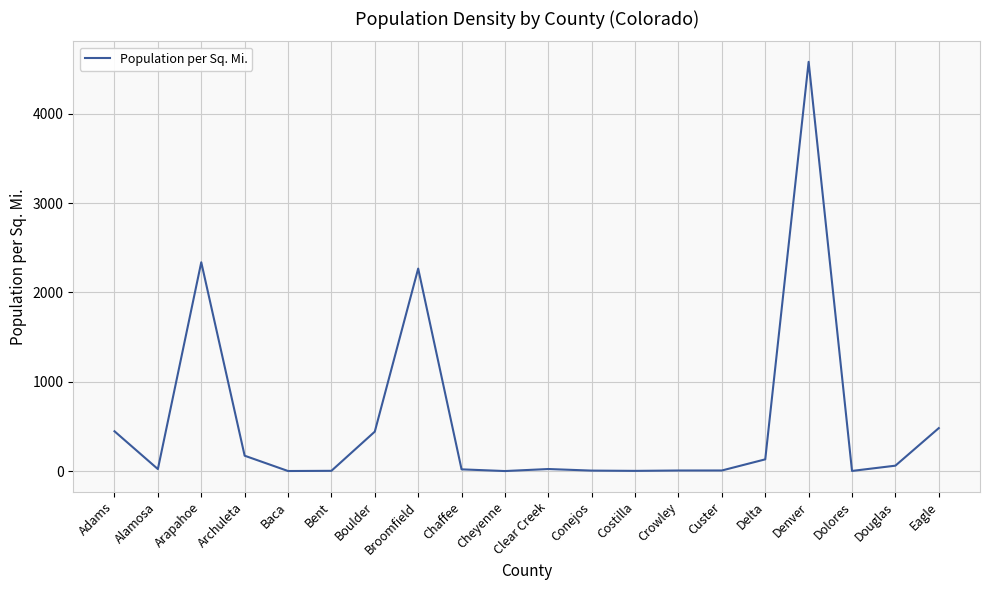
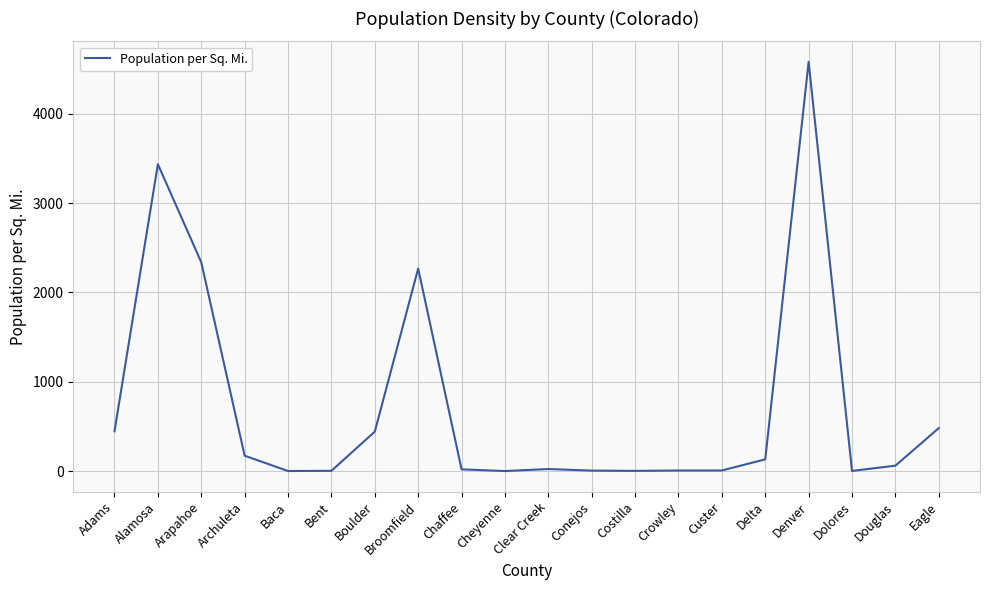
Alamosa: 0 -> 3400
